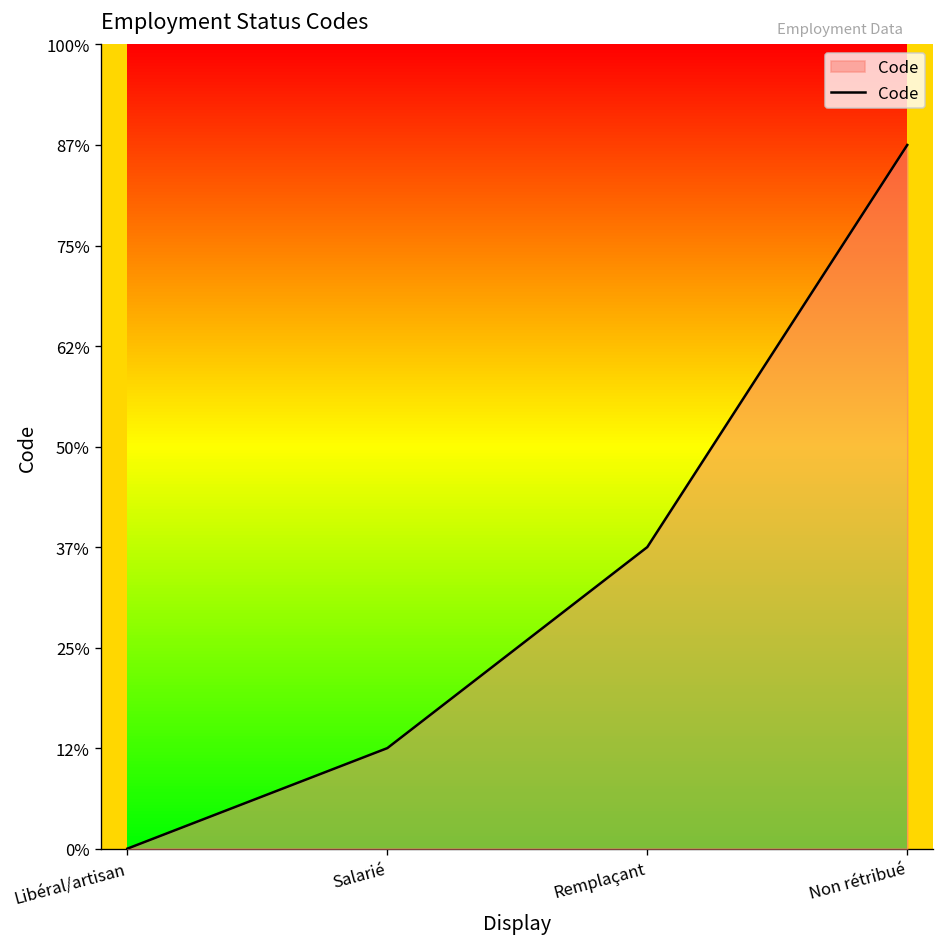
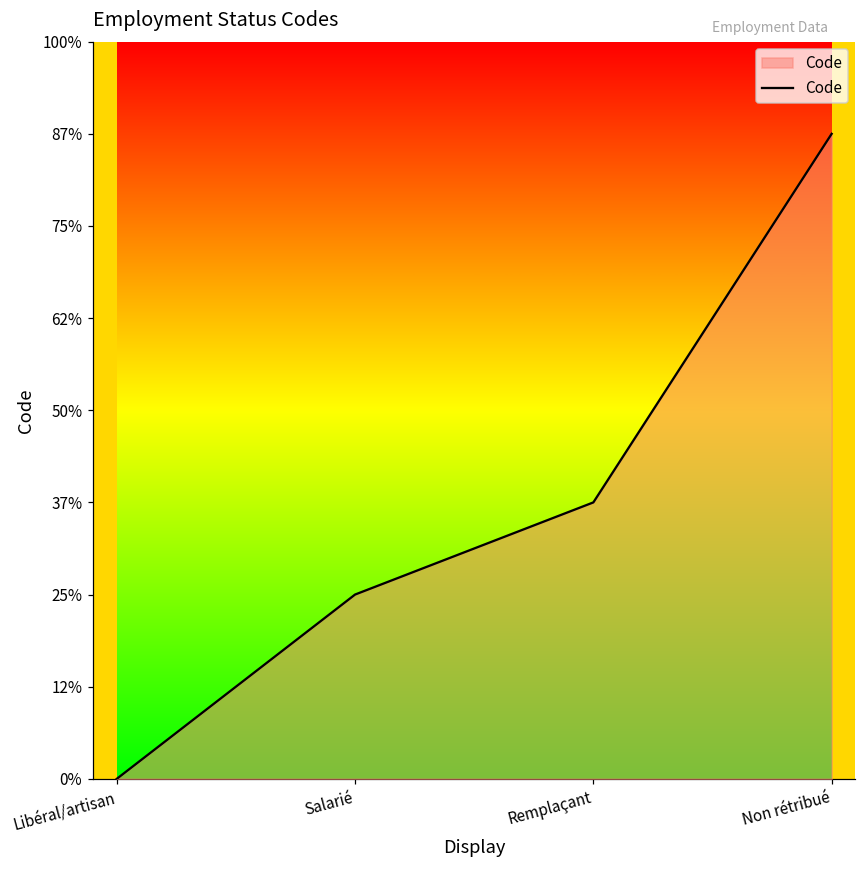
Salarié: 13% -> 25%
